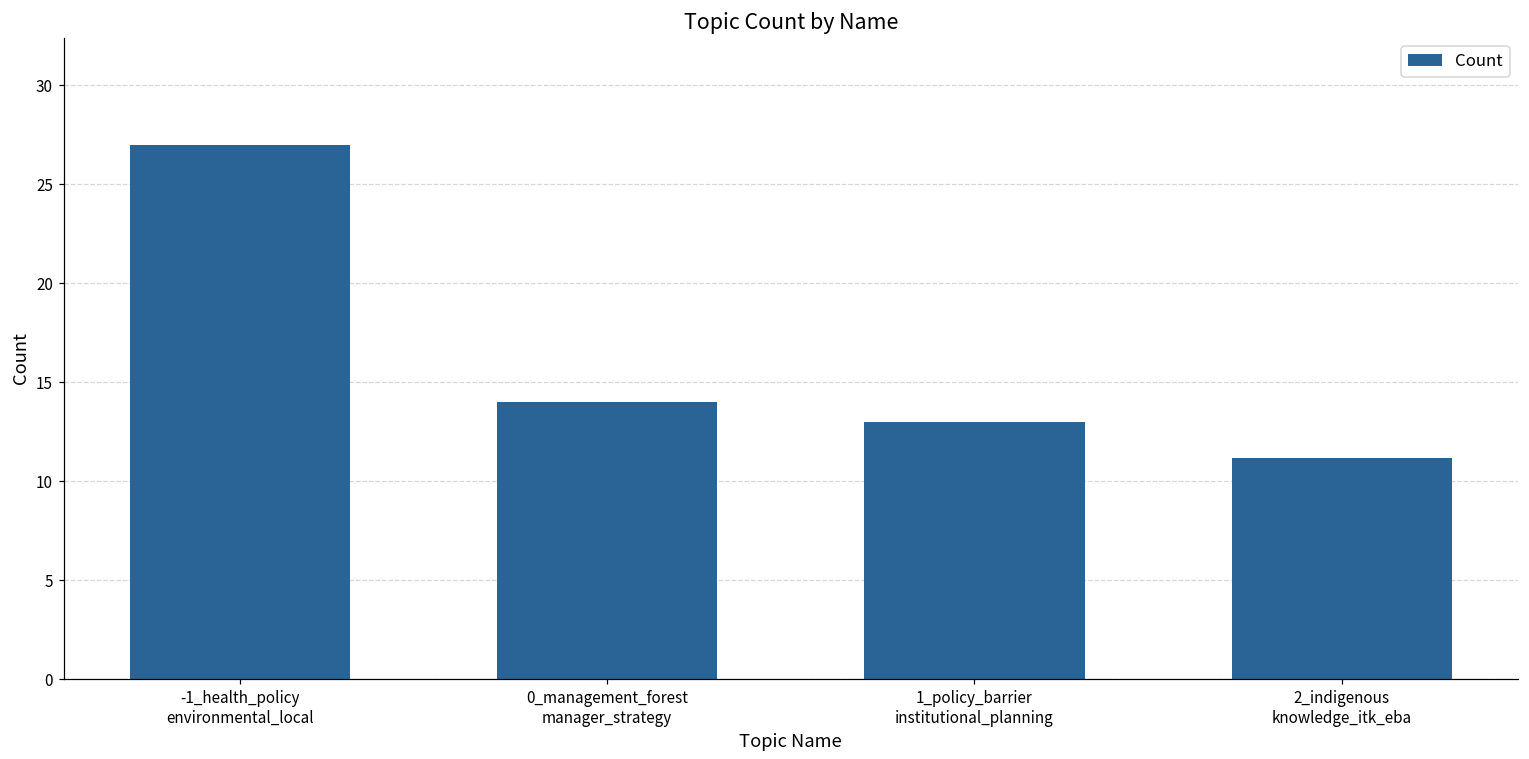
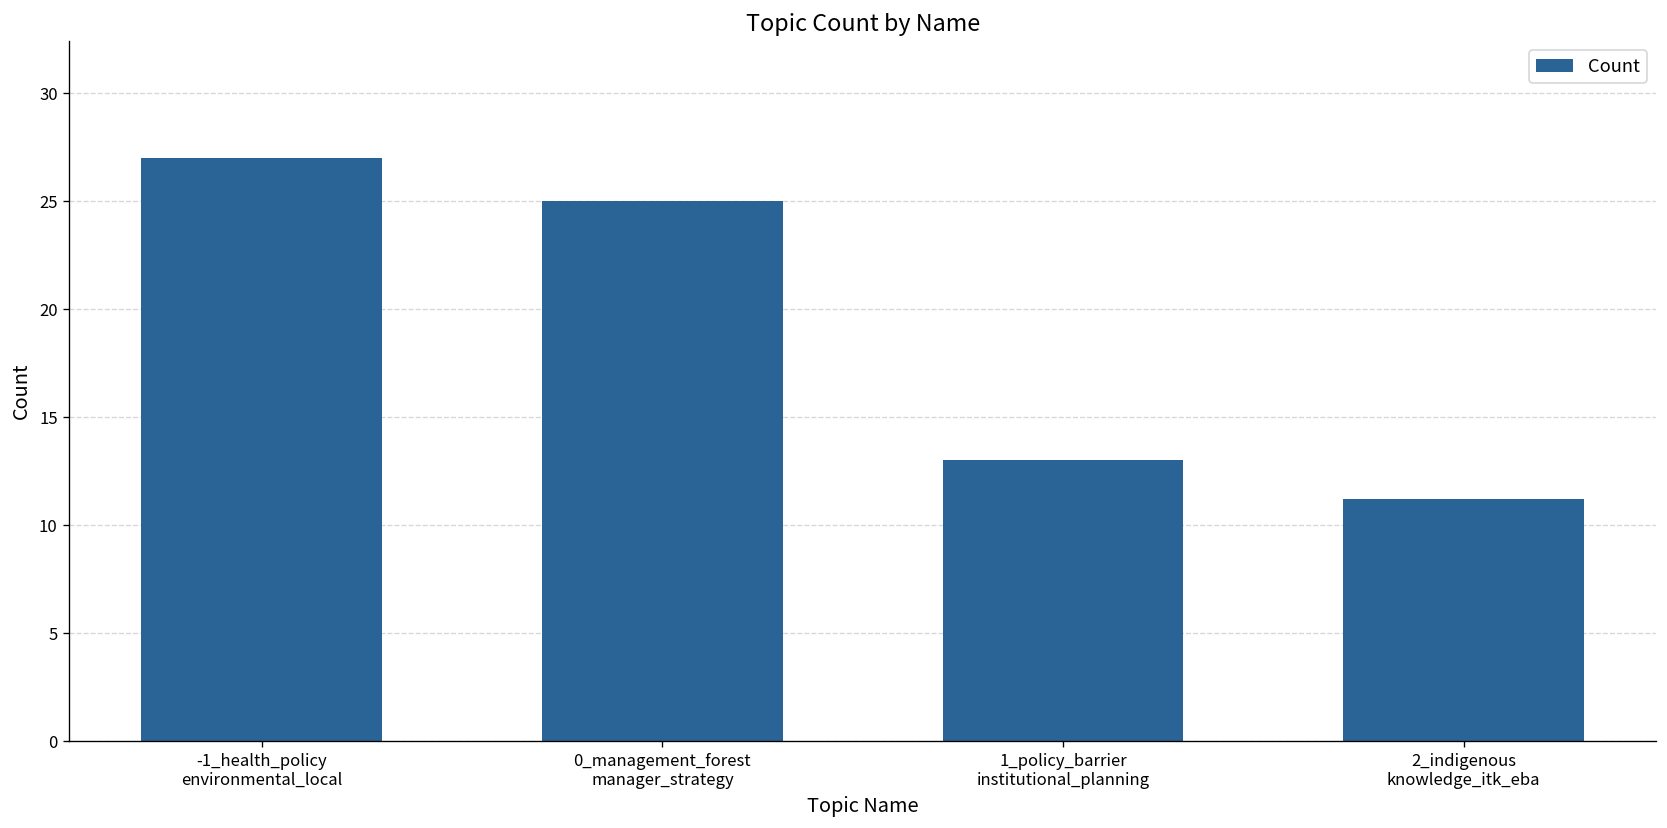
0_management_forest manager_strategy: 14 -> 25
